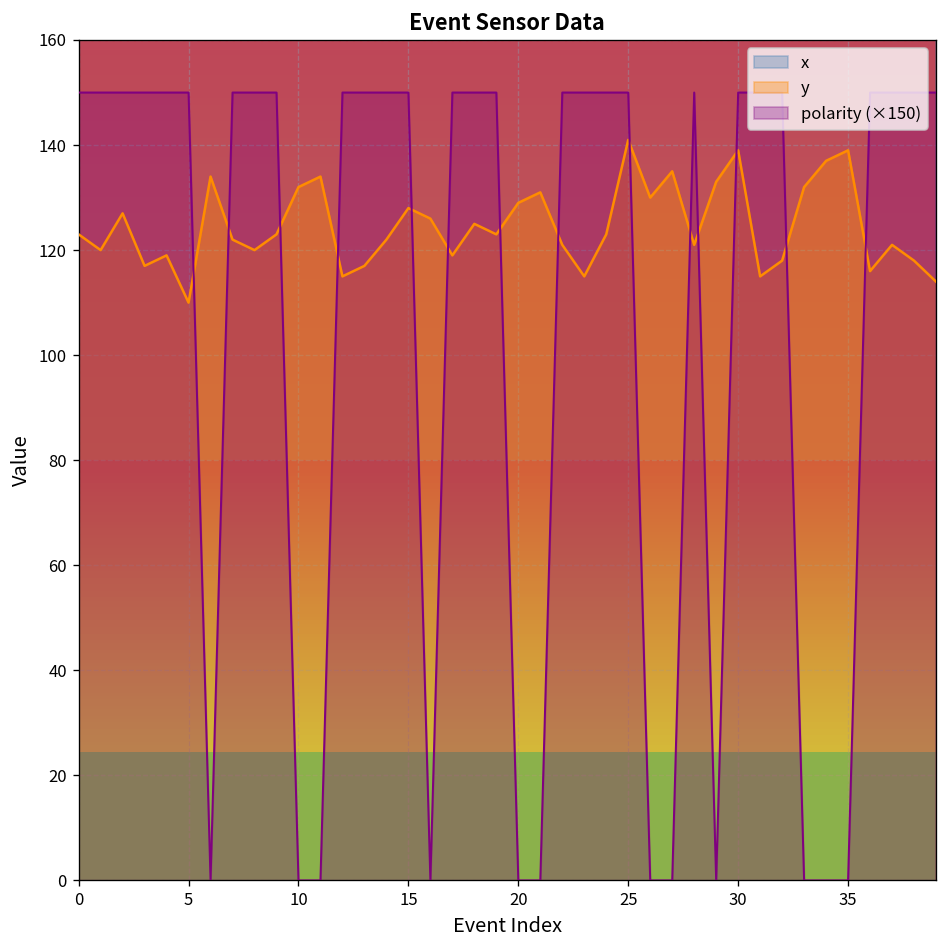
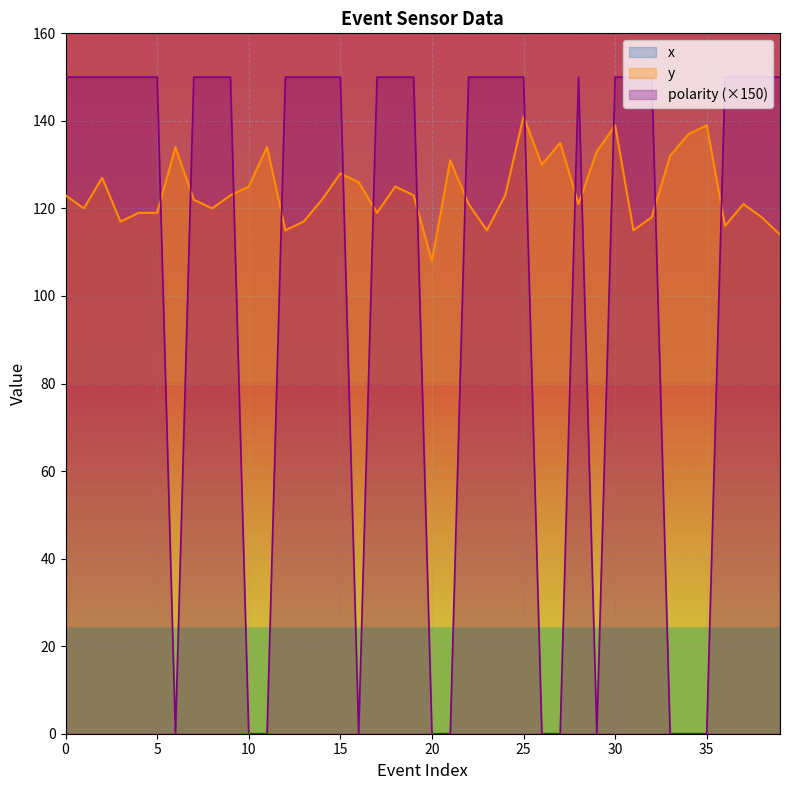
y, 5: 110 -> 119
y, 10: 132 -> 125
y, 20: 129 -> 108
